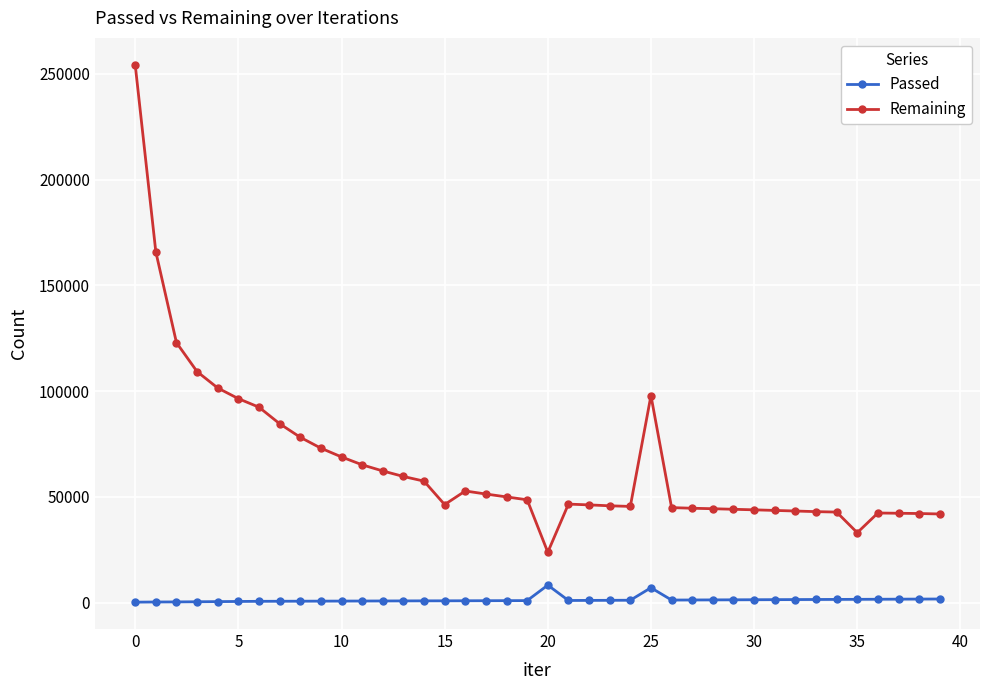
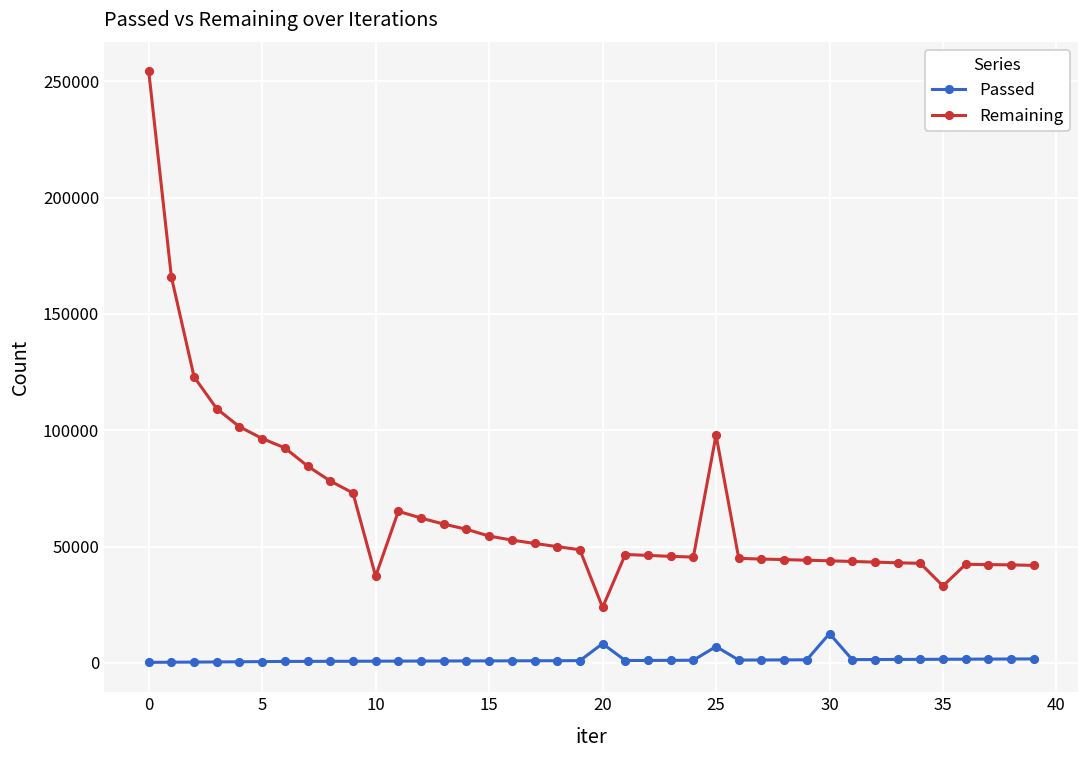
Remaining, 10: 69000 -> 37000
Remaining, 15: 46000 -> 55000
Passed, 30: 1000 -> 13000
